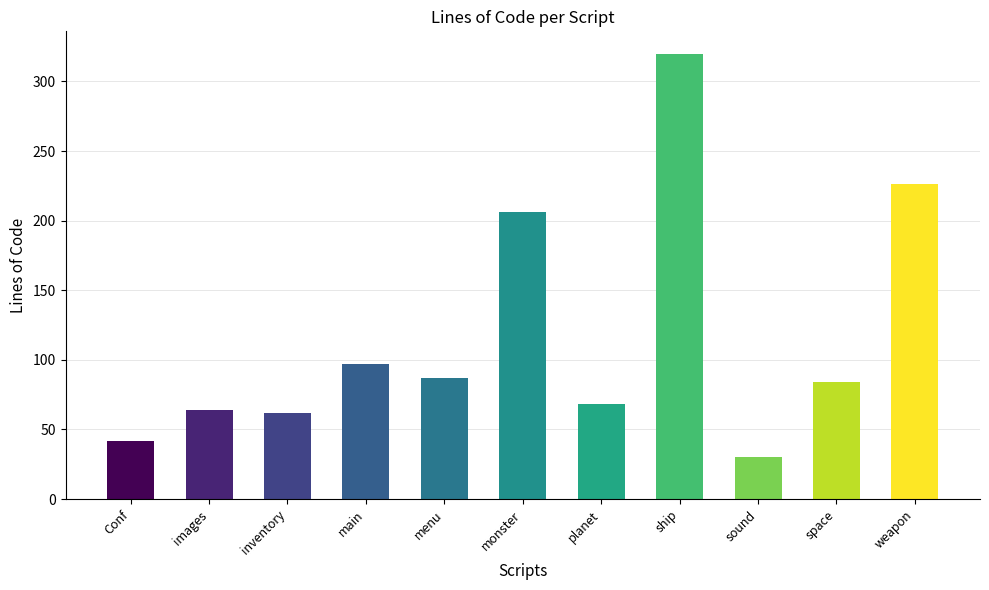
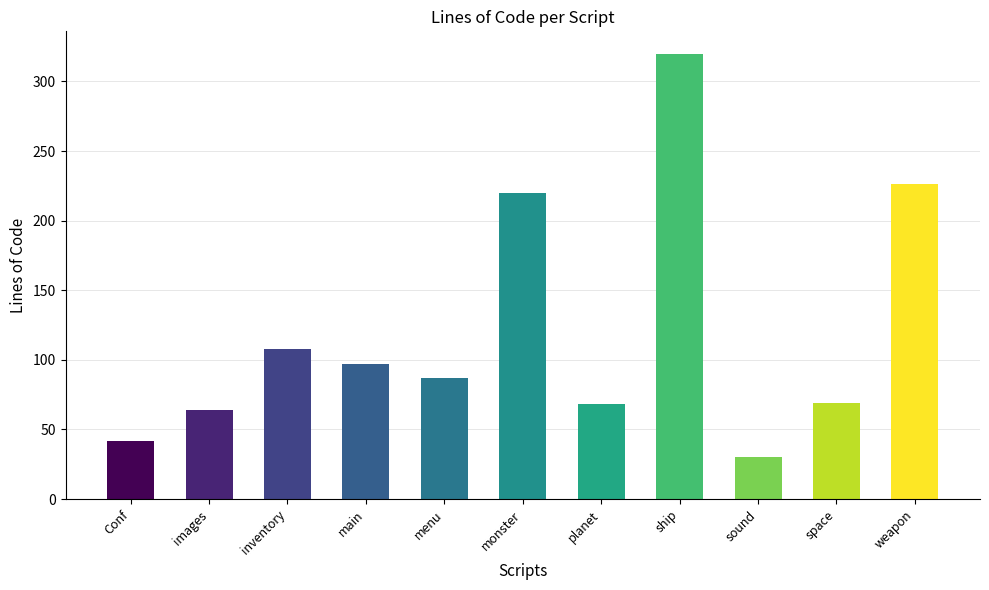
inventory: 62 -> 108
monster: 206 -> 220
space: 84 -> 69
